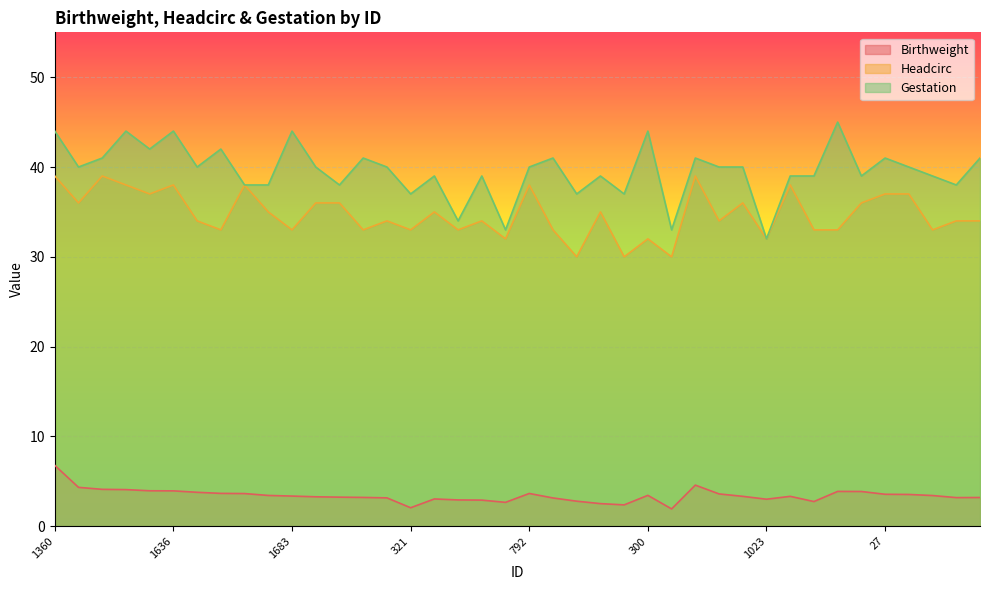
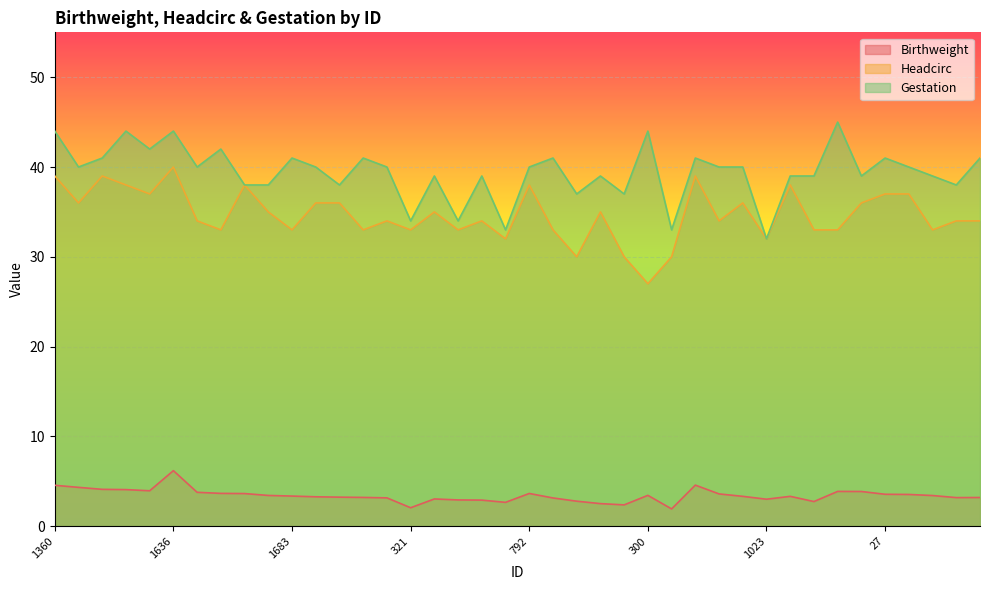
Birthweight, 1360: 7 -> 5
Birthweight, 1636: 4 -> 6
Headcirc, 1636: 38 -> 40
Gestation, 1683: 44 -> 41
Gestation, 321: 37 -> 34
Headcirc, 300: 32 -> 27
